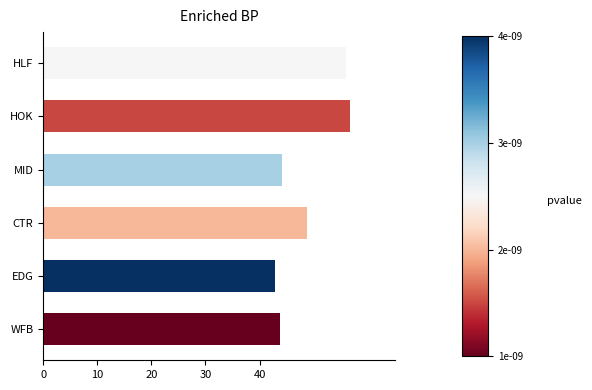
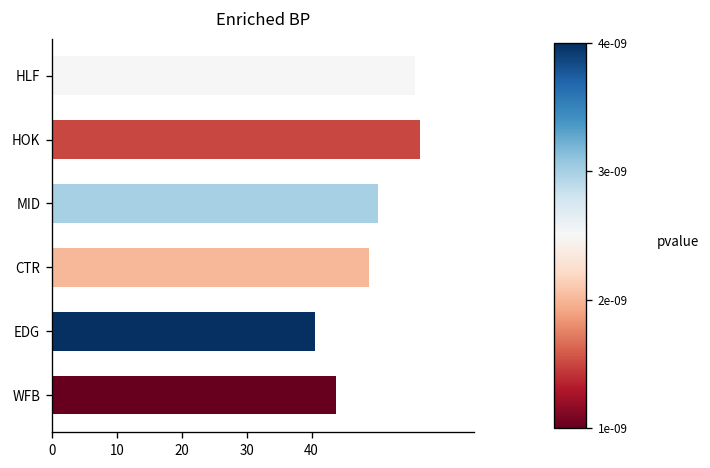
MID: 44 -> 50
EDG: 43 -> 41
